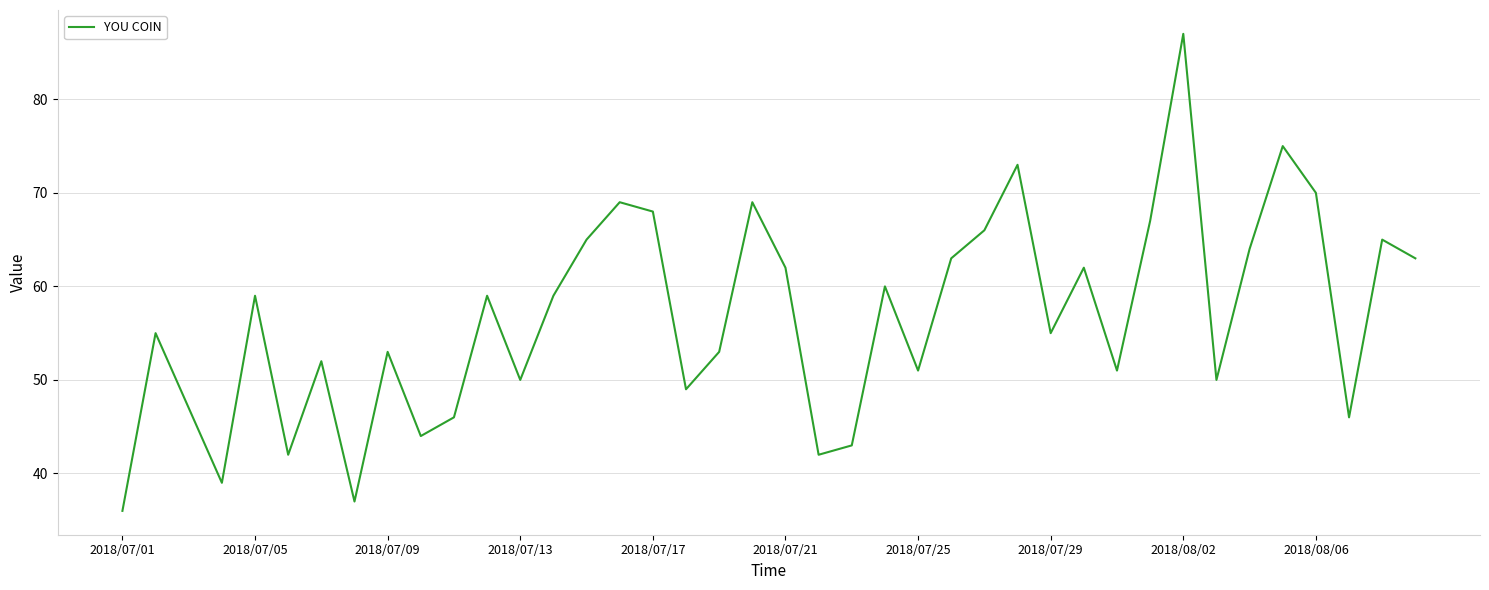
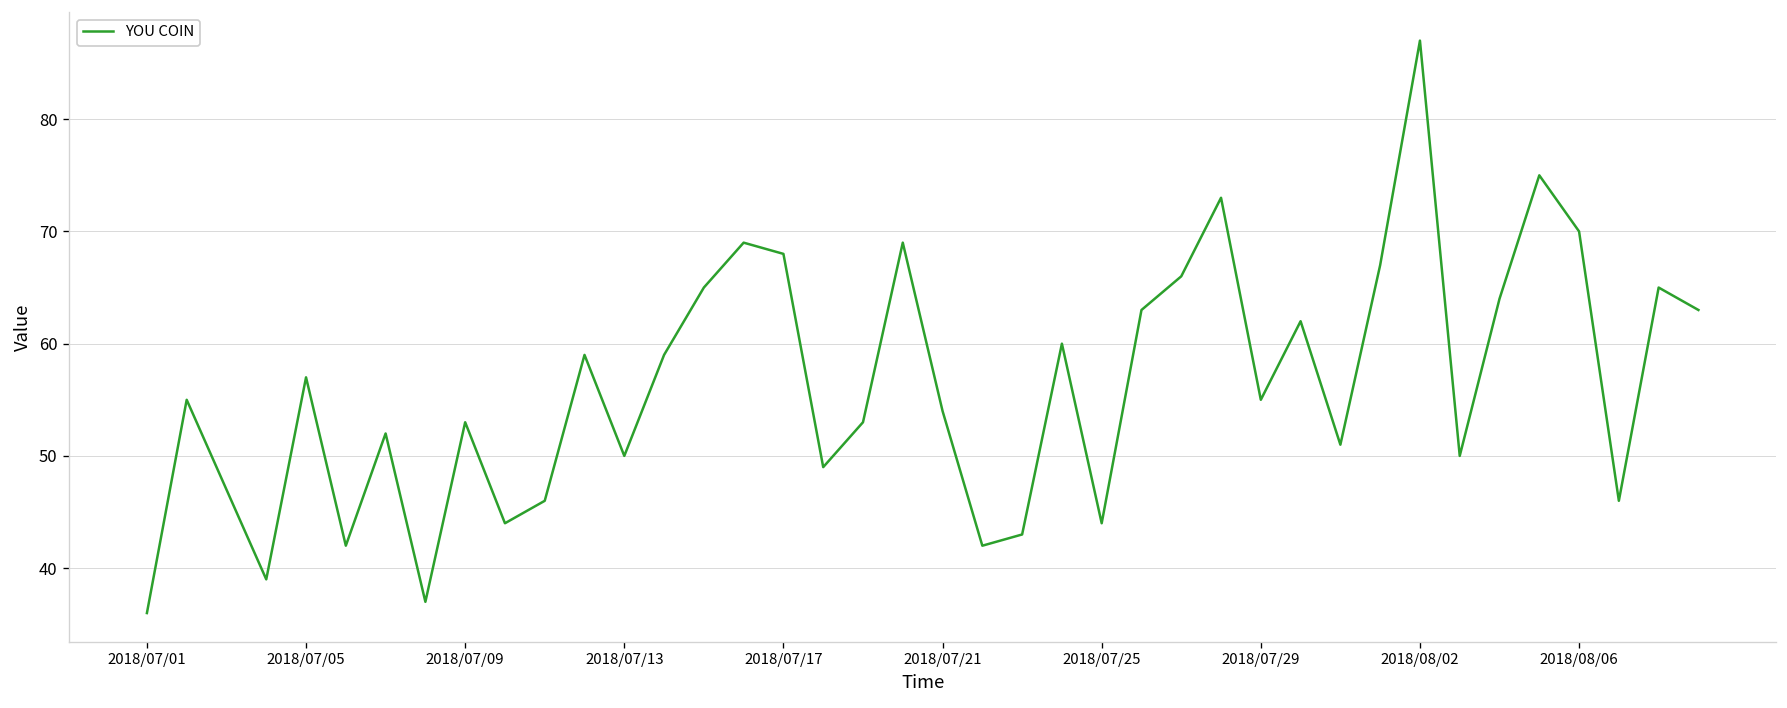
2018/07/05: 59 -> 57
2018/07/21: 62 -> 54
2018/07/25: 51 -> 44
